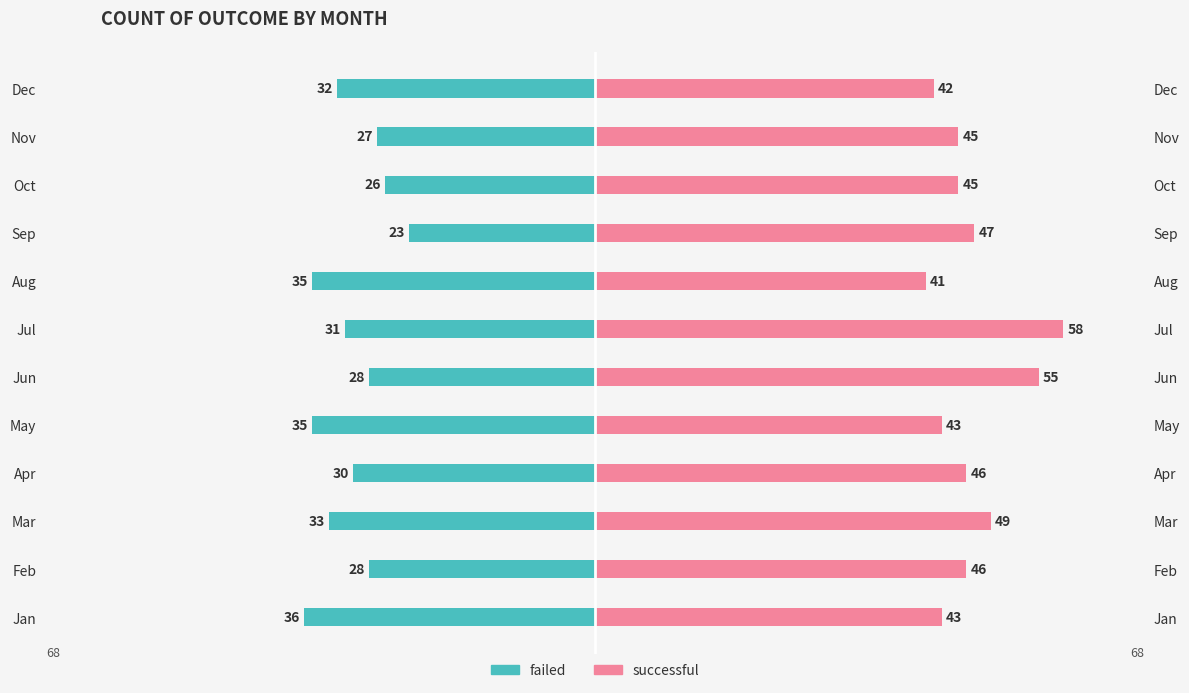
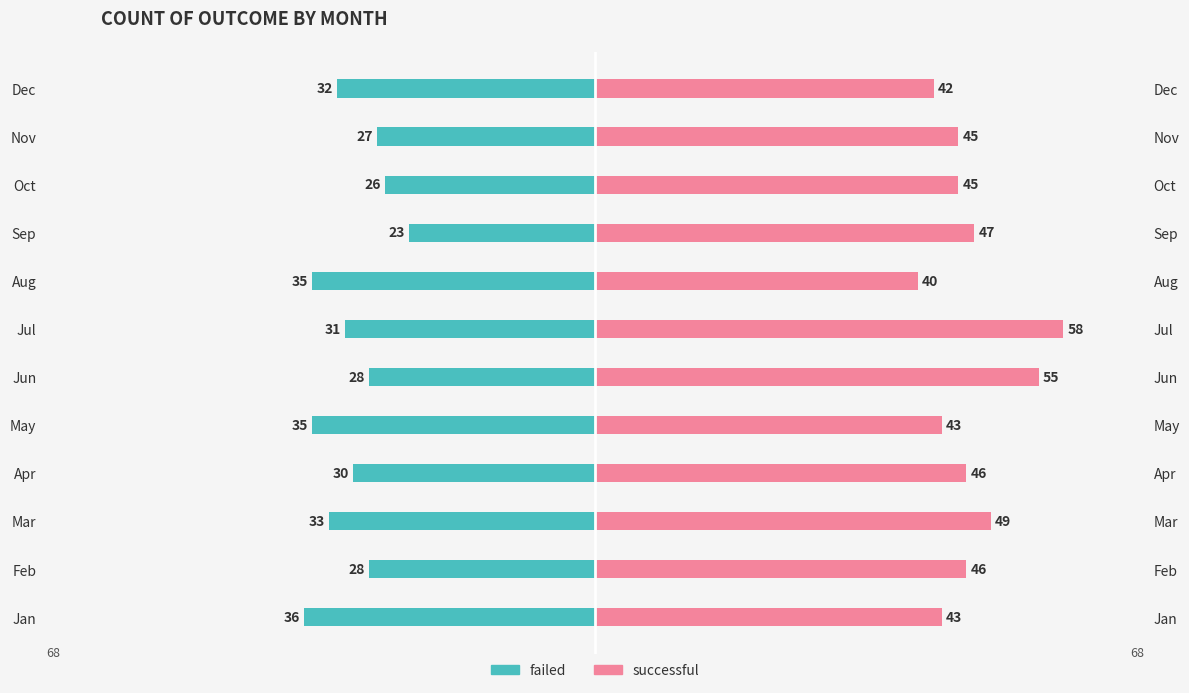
successful, Aug: 41 -> 40
